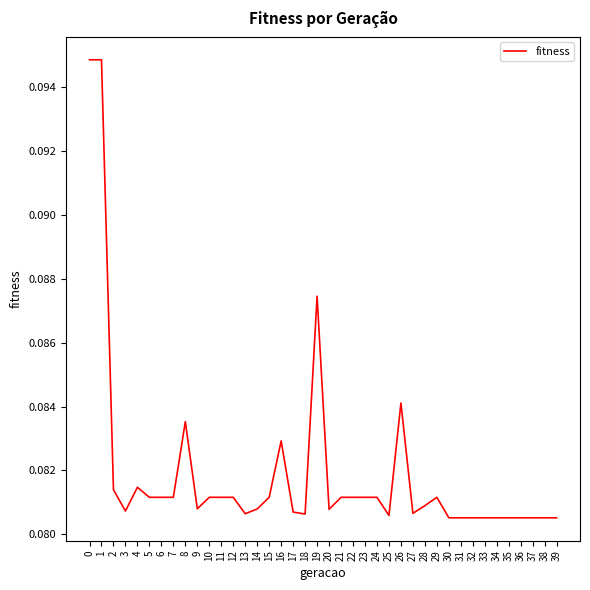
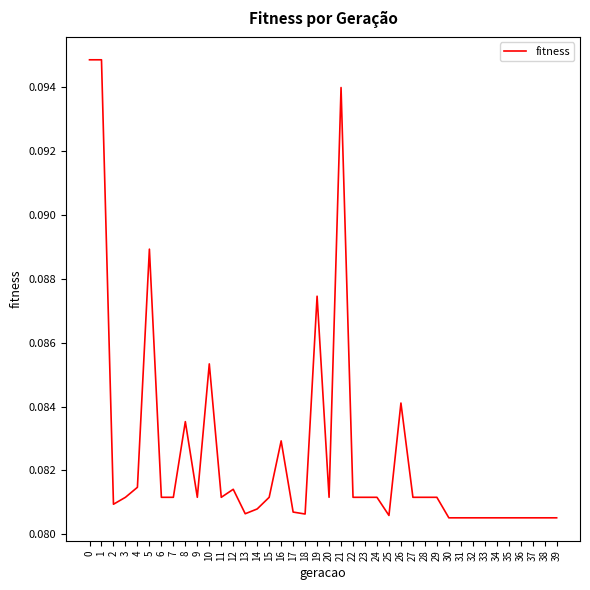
2: 0.0814 -> 0.0809
3: 0.0807 -> 0.0812
5: 0.0812 -> 0.0889
9: 0.0808 -> 0.0812
10: 0.0812 -> 0.0853
12: 0.0812 -> 0.0814
20: 0.0808 -> 0.0812
21: 0.0812 -> 0.0940
27: 0.0807 -> 0.0812
28: 0.0809 -> 0.0812
